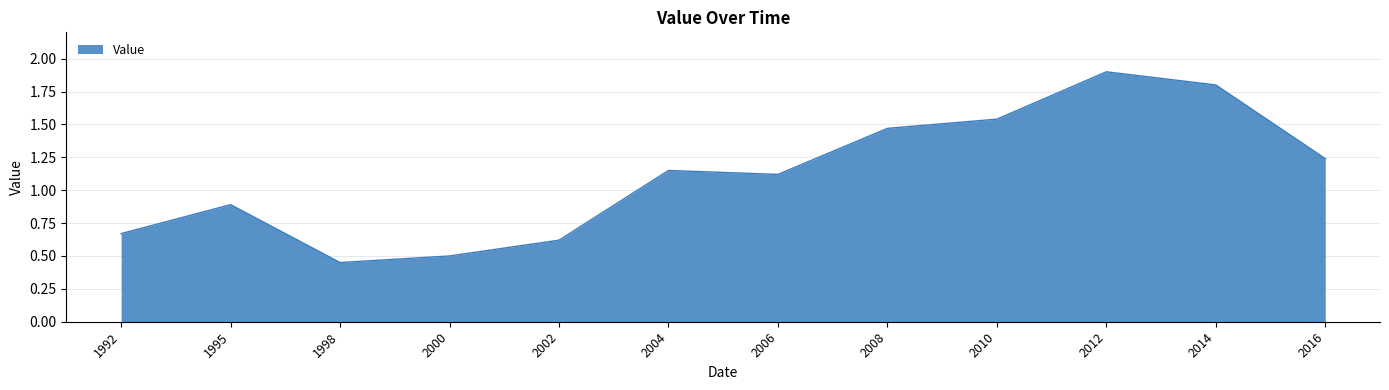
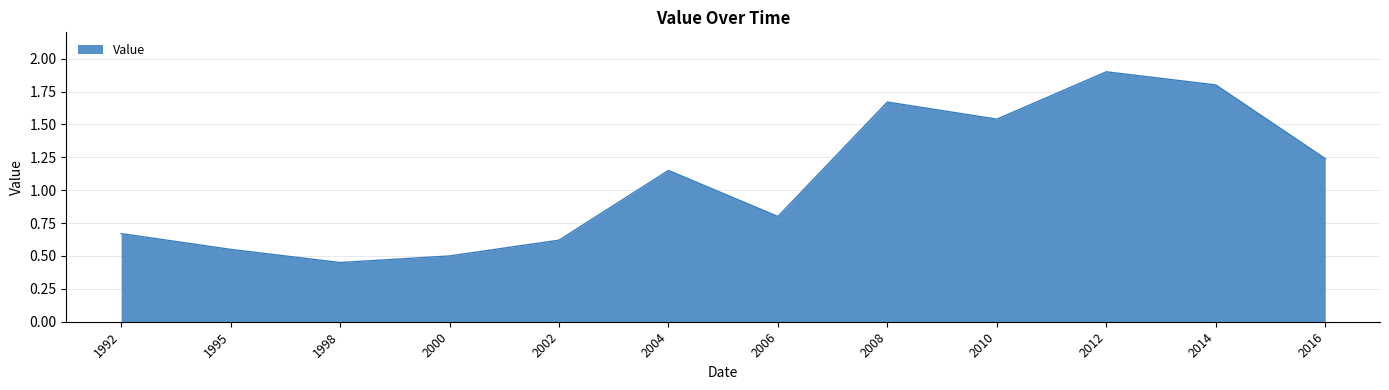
1995: 0.89 -> 0.55
2006: 1.12 -> 0.80
2008: 1.47 -> 1.67
